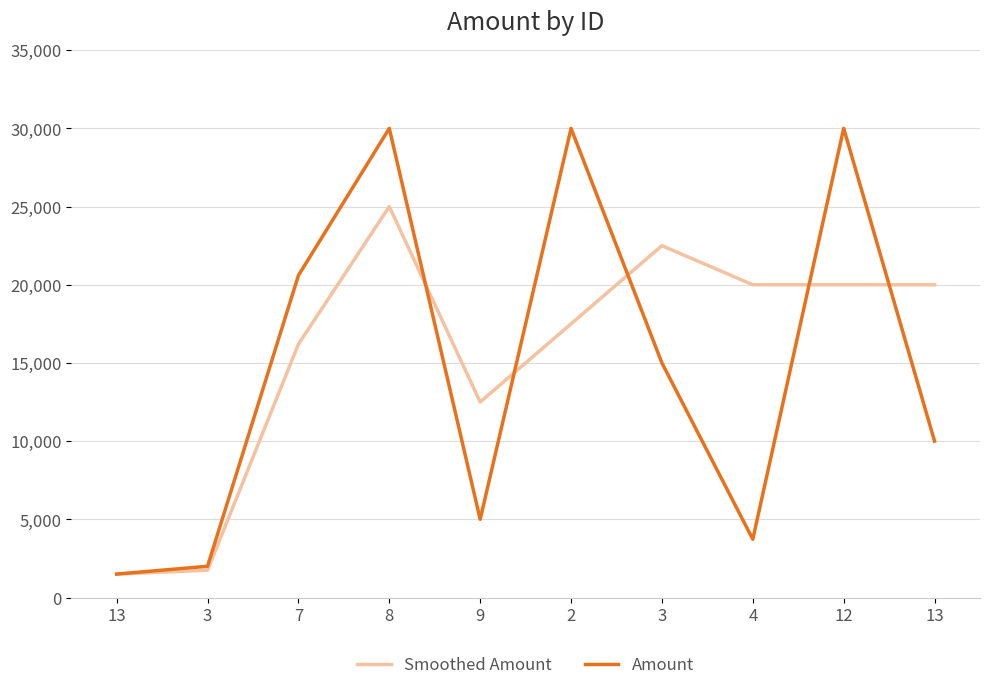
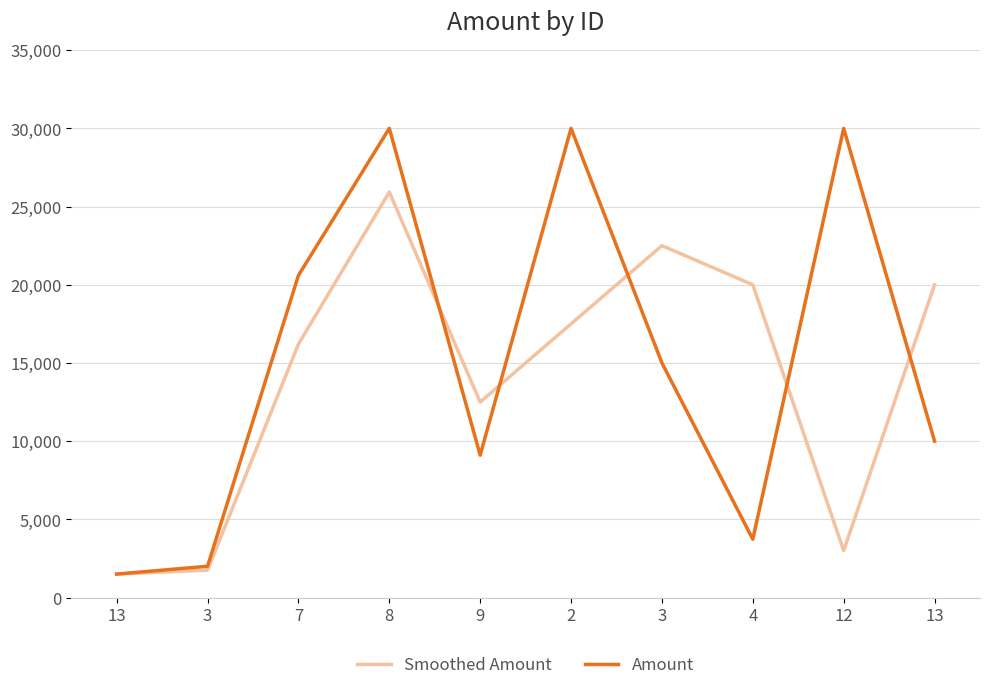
Smoothed Amount, 8: 25,000 -> 25,900
Amount, 9: 5,000 -> 9,100
Smoothed Amount, 12: 20,000 -> 3,000
